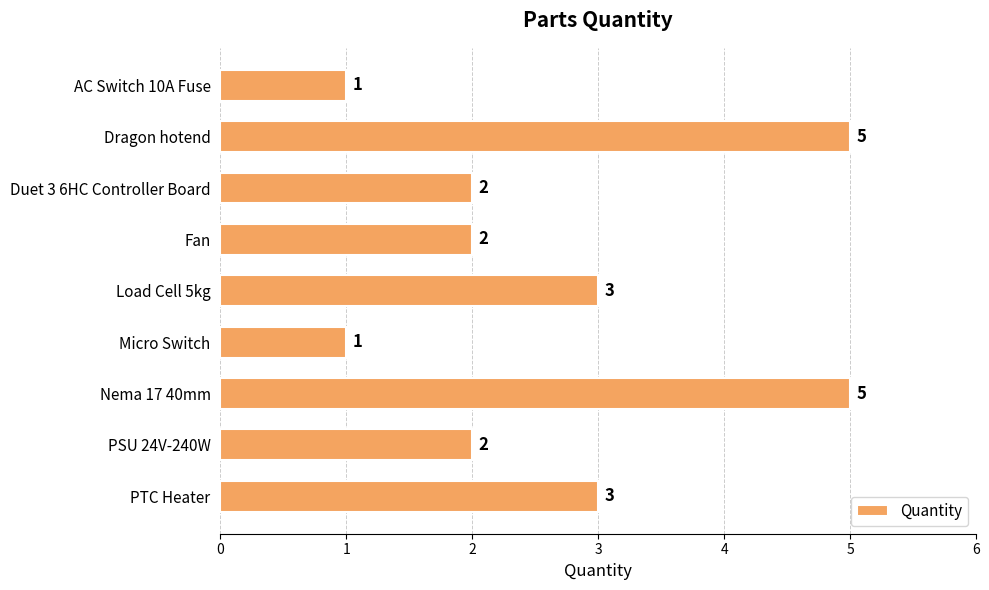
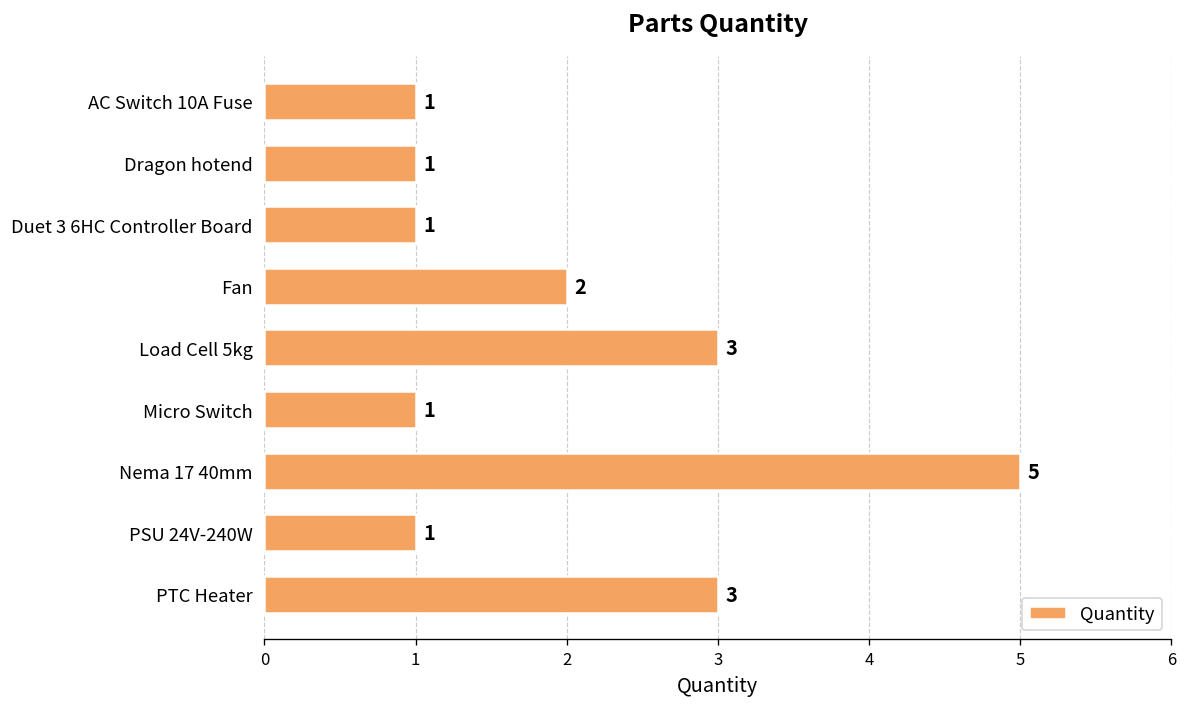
Dragon hotend: 5 -> 1
Duet 3 6HC Controller Board: 2 -> 1
PSU 24V-240W: 2 -> 1
